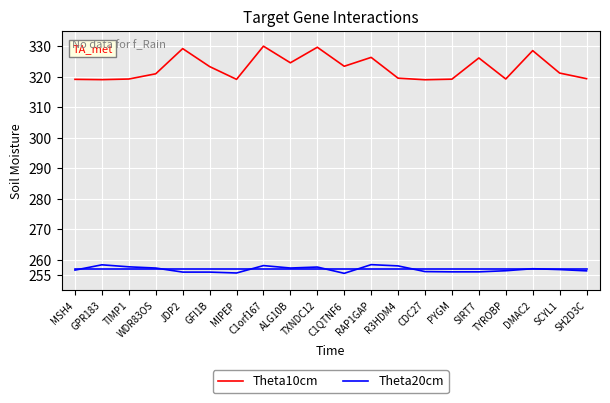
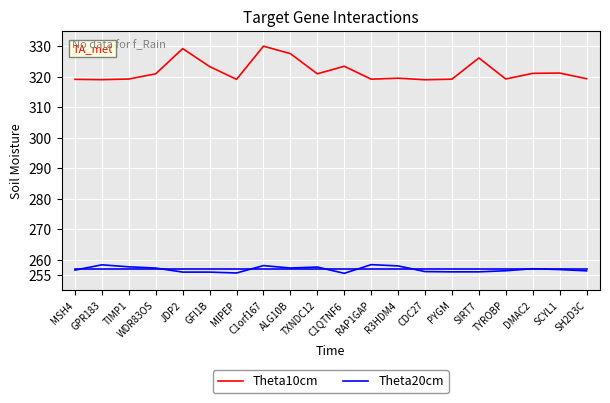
Theta10cm, ALG10B: 325 -> 328
Theta10cm, TXNDC12: 330 -> 321
Theta10cm, RAP1GAP: 326 -> 319
Theta10cm, DMAC2: 329 -> 321
